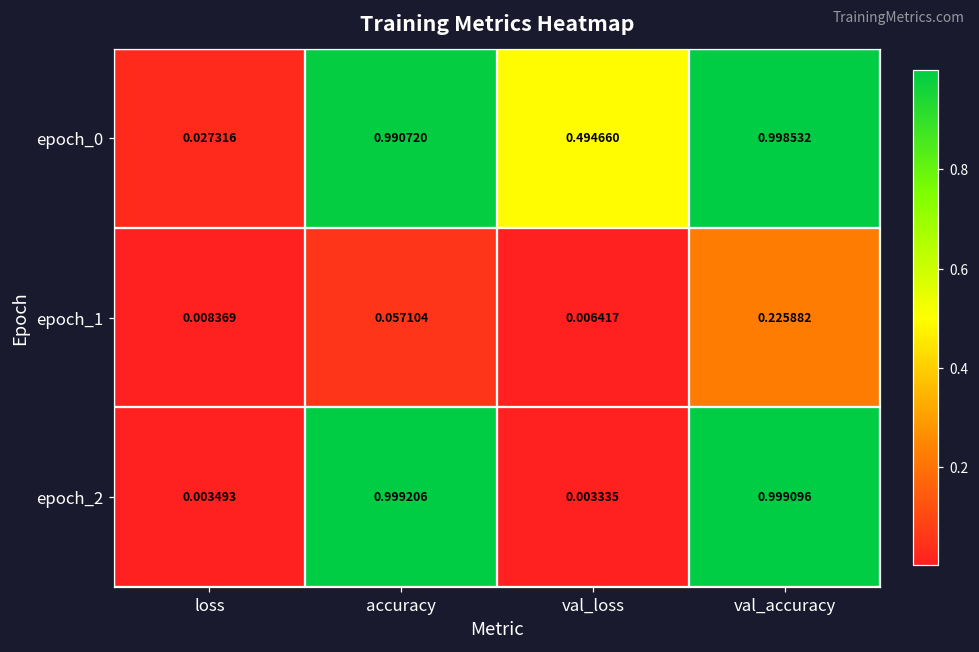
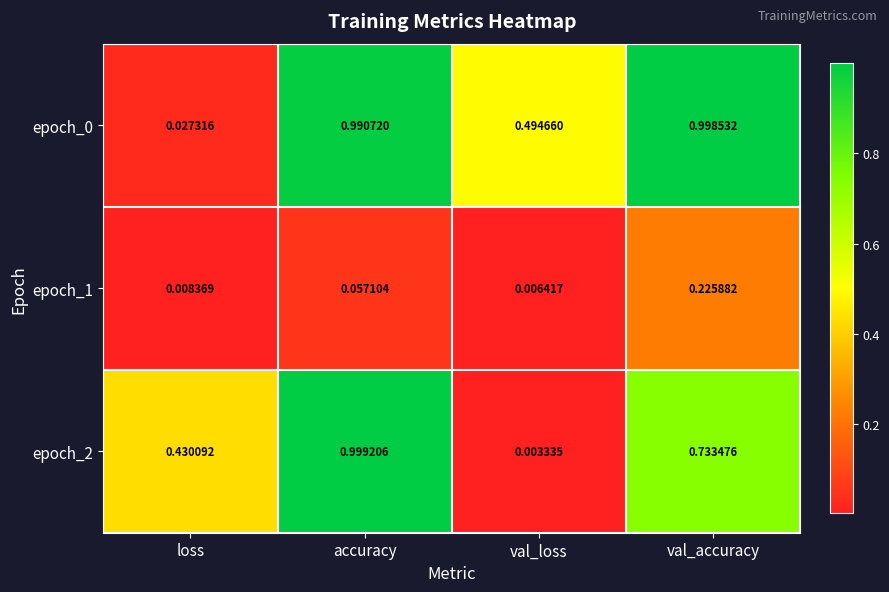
epoch_2, loss: 0.003493 -> 0.430092
epoch_2, val_accuracy: 0.999096 -> 0.733476
